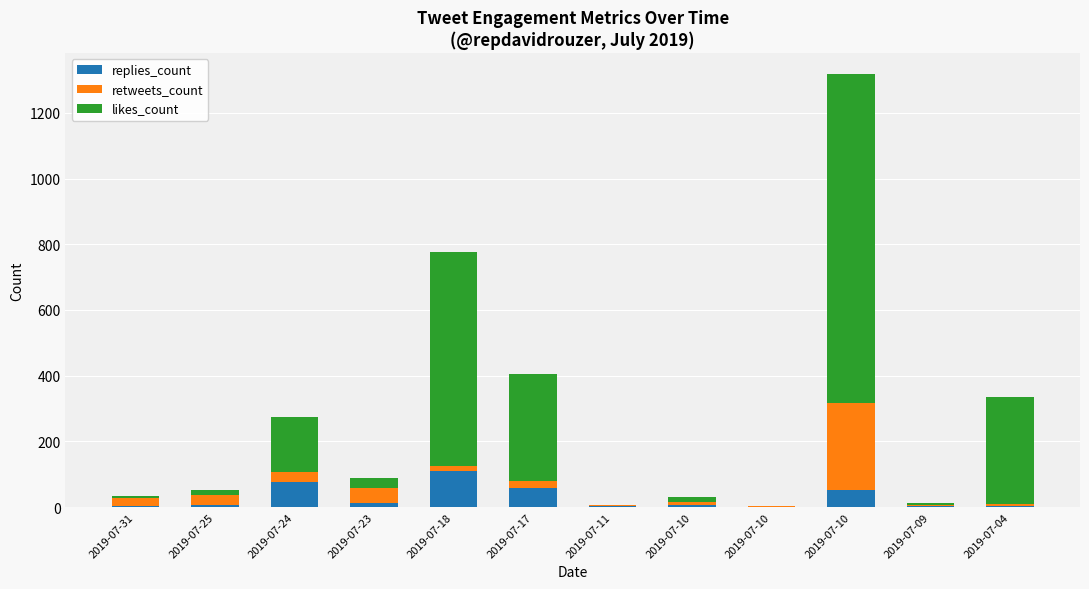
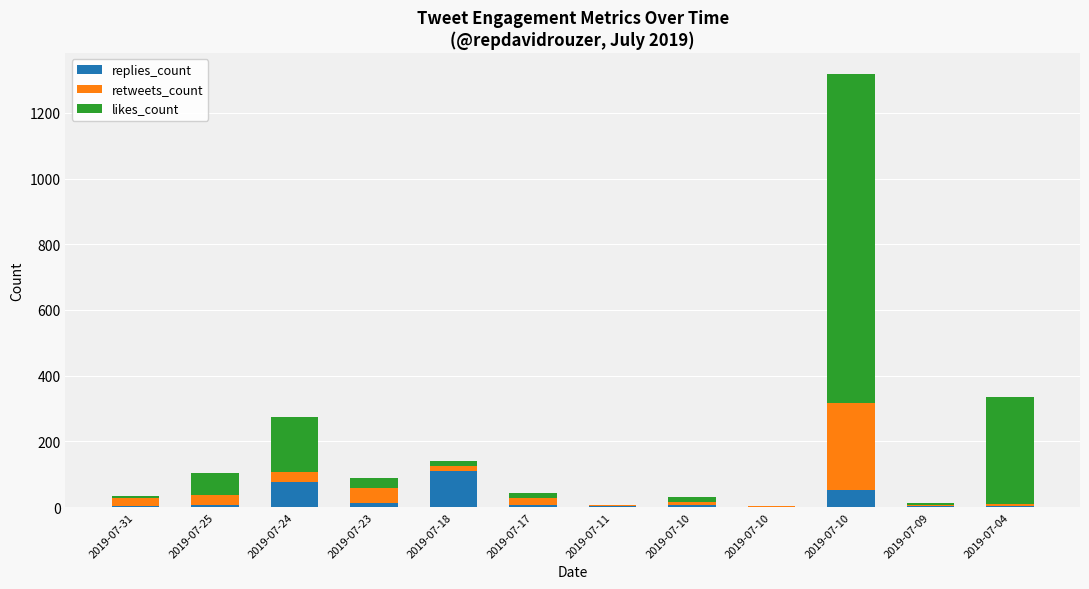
likes_count, 2019-07-25: 10 -> 70
likes_count, 2019-07-18: 650 -> 20
replies_count, 2019-07-17: 60 -> 10
likes_count, 2019-07-17: 330 -> 20
